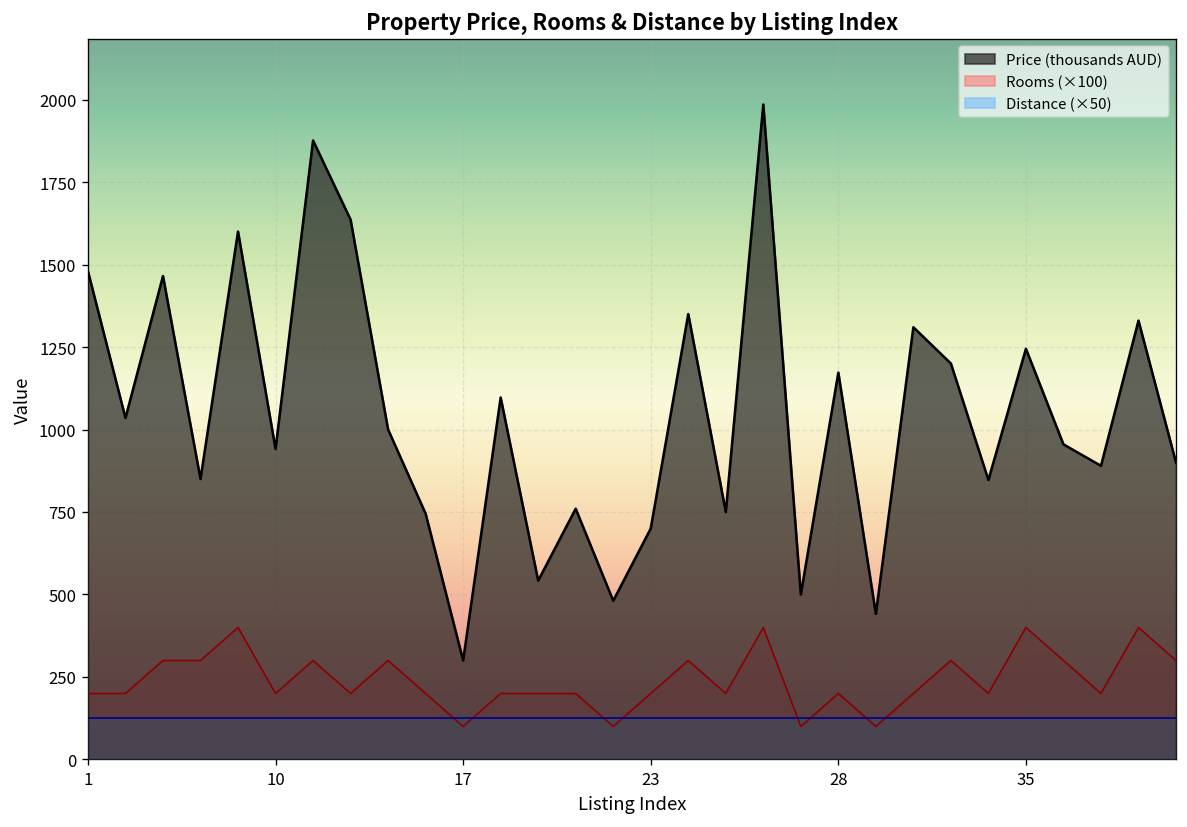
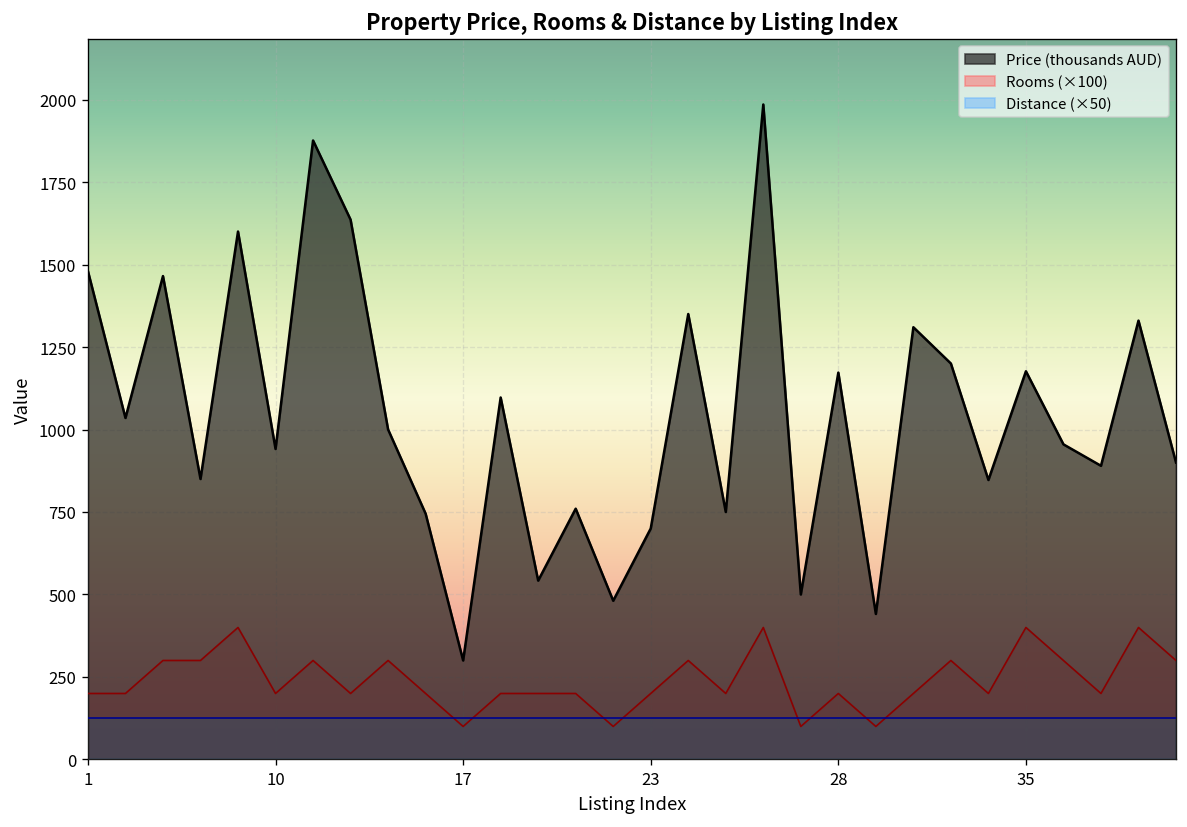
Price (thousands AUD), 35: 1240 -> 1180
